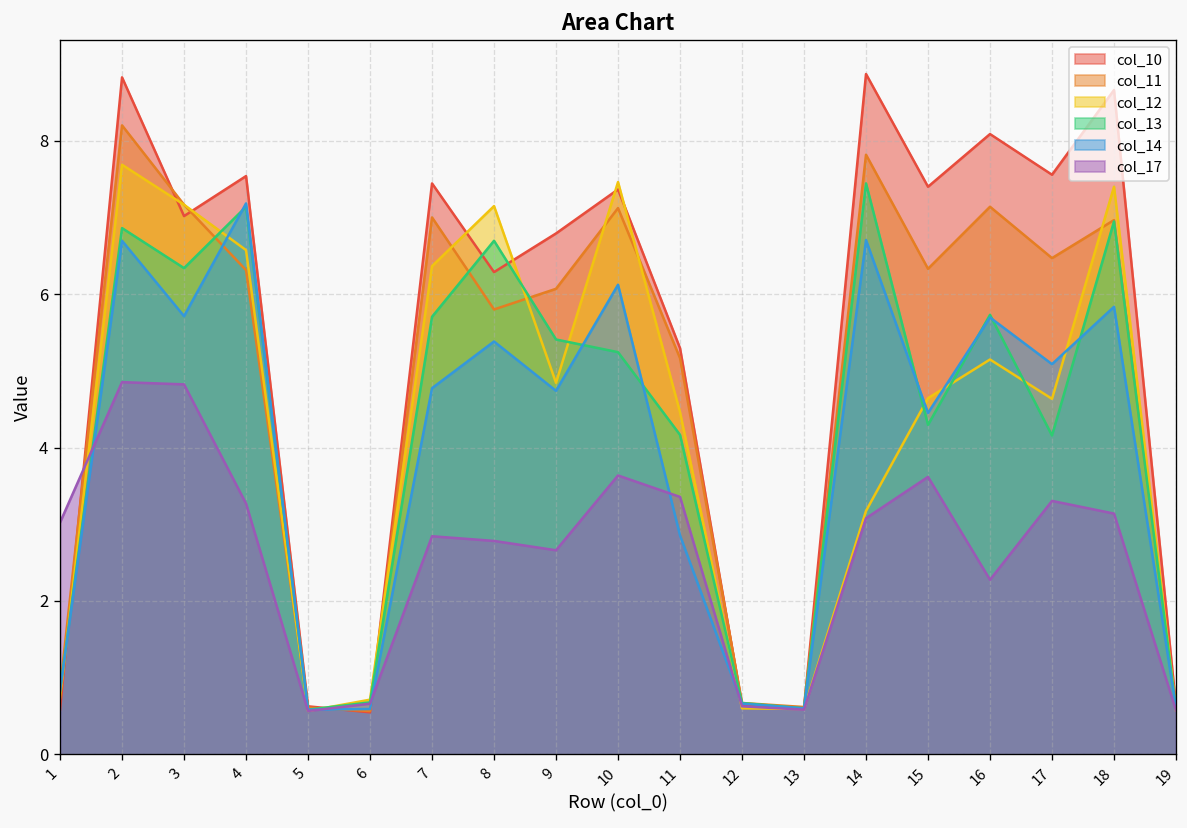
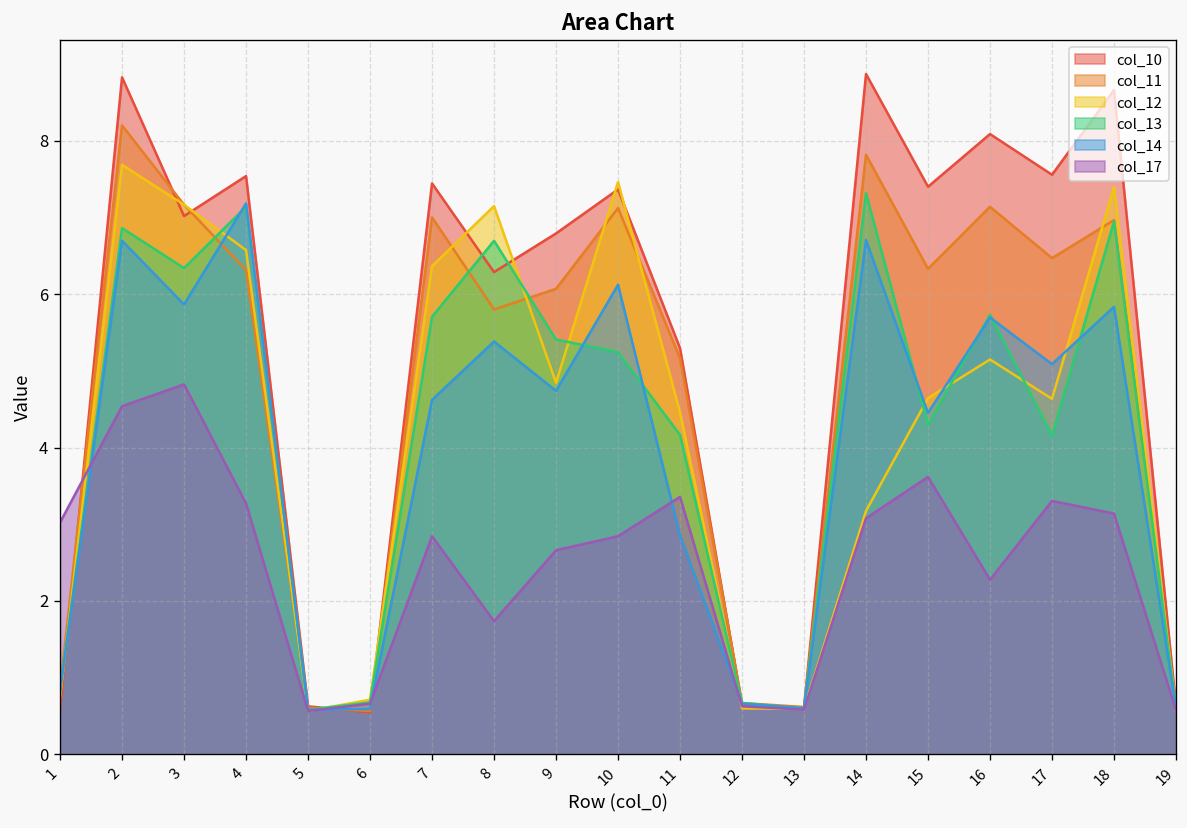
col_17, 2: 4.9 -> 4.5
col_14, 3: 5.7 -> 5.9
col_14, 7: 4.8 -> 4.6
col_17, 8: 2.8 -> 1.7
col_17, 10: 3.6 -> 2.8
col_13, 14: 7.4 -> 7.3
